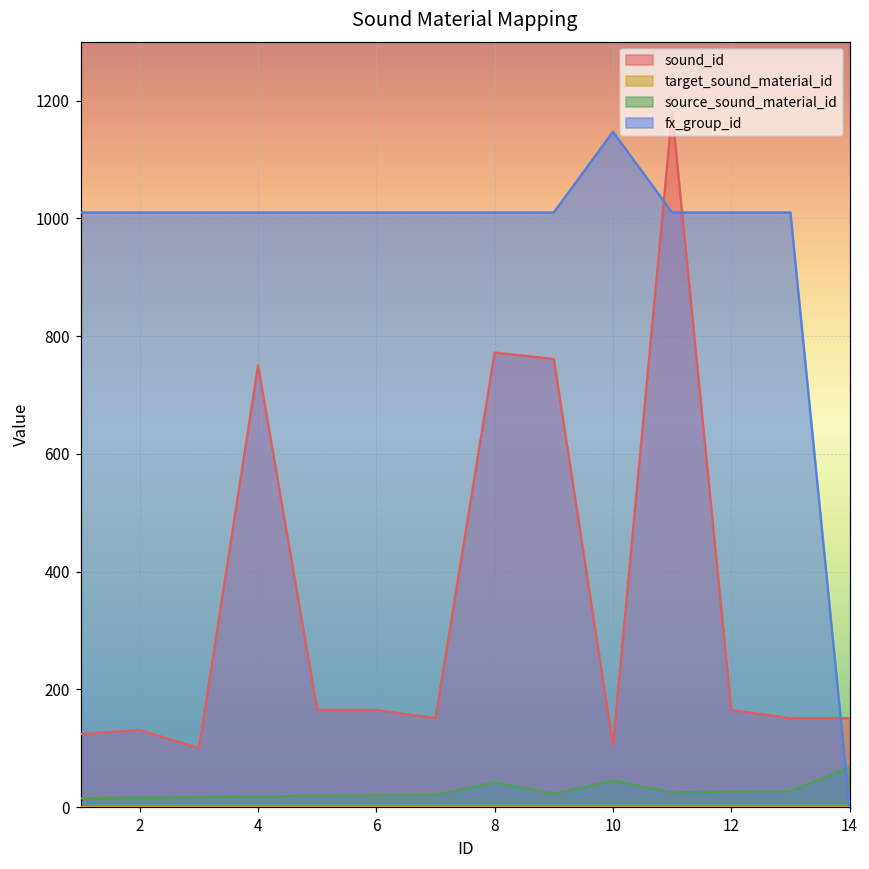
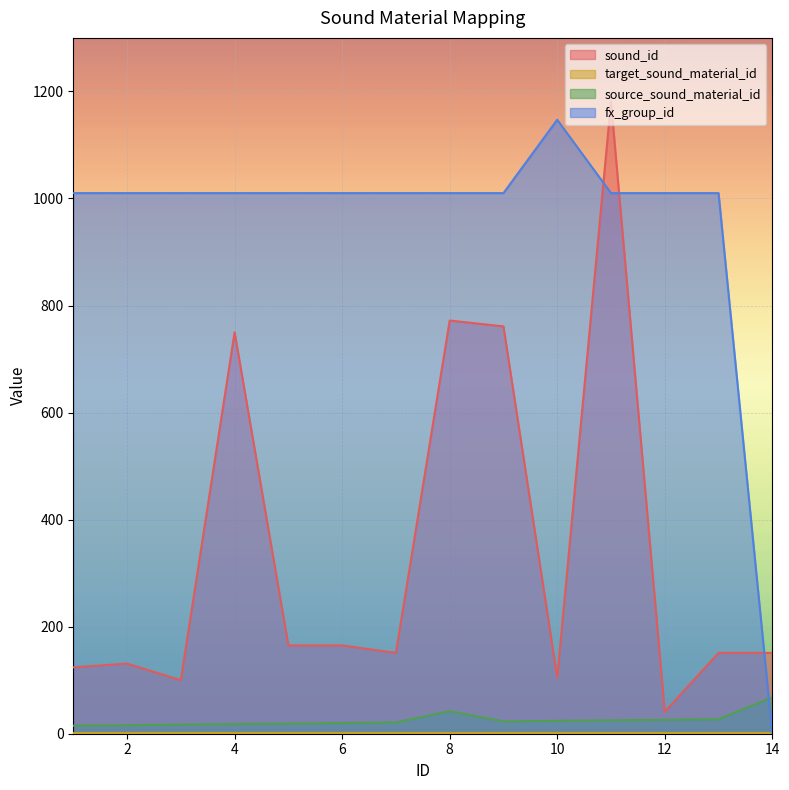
source_sound_material_id, 10: 50 -> 20
sound_id, 12: 170 -> 40
